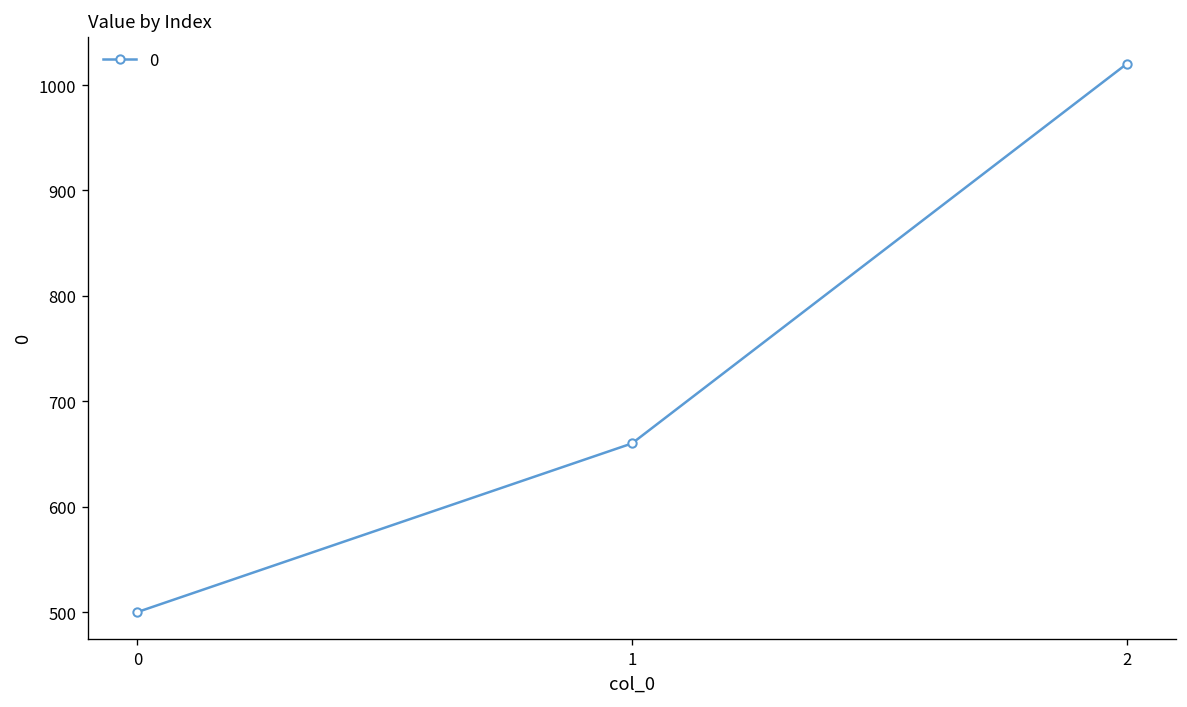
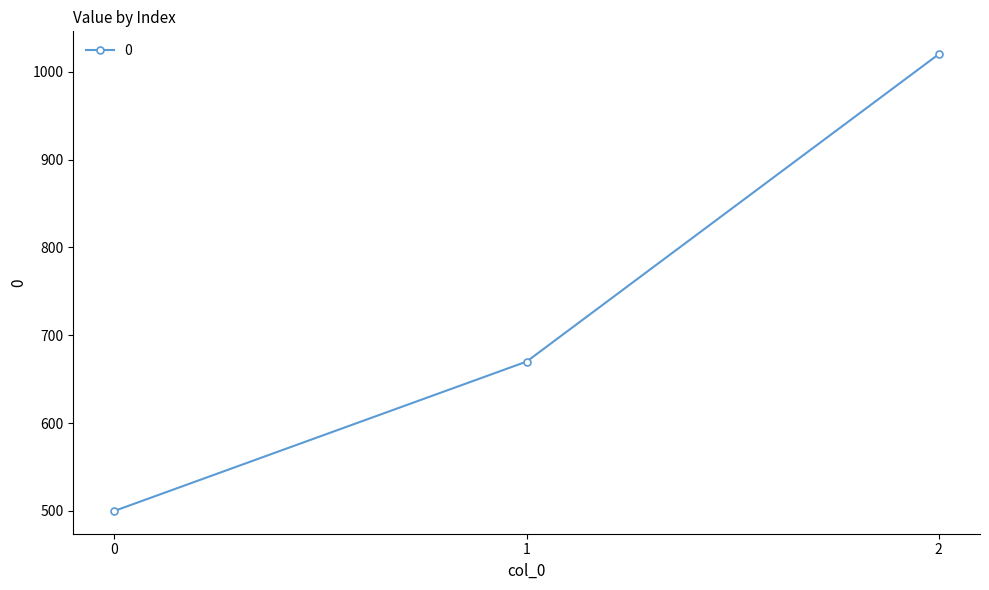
1: 660 -> 670
